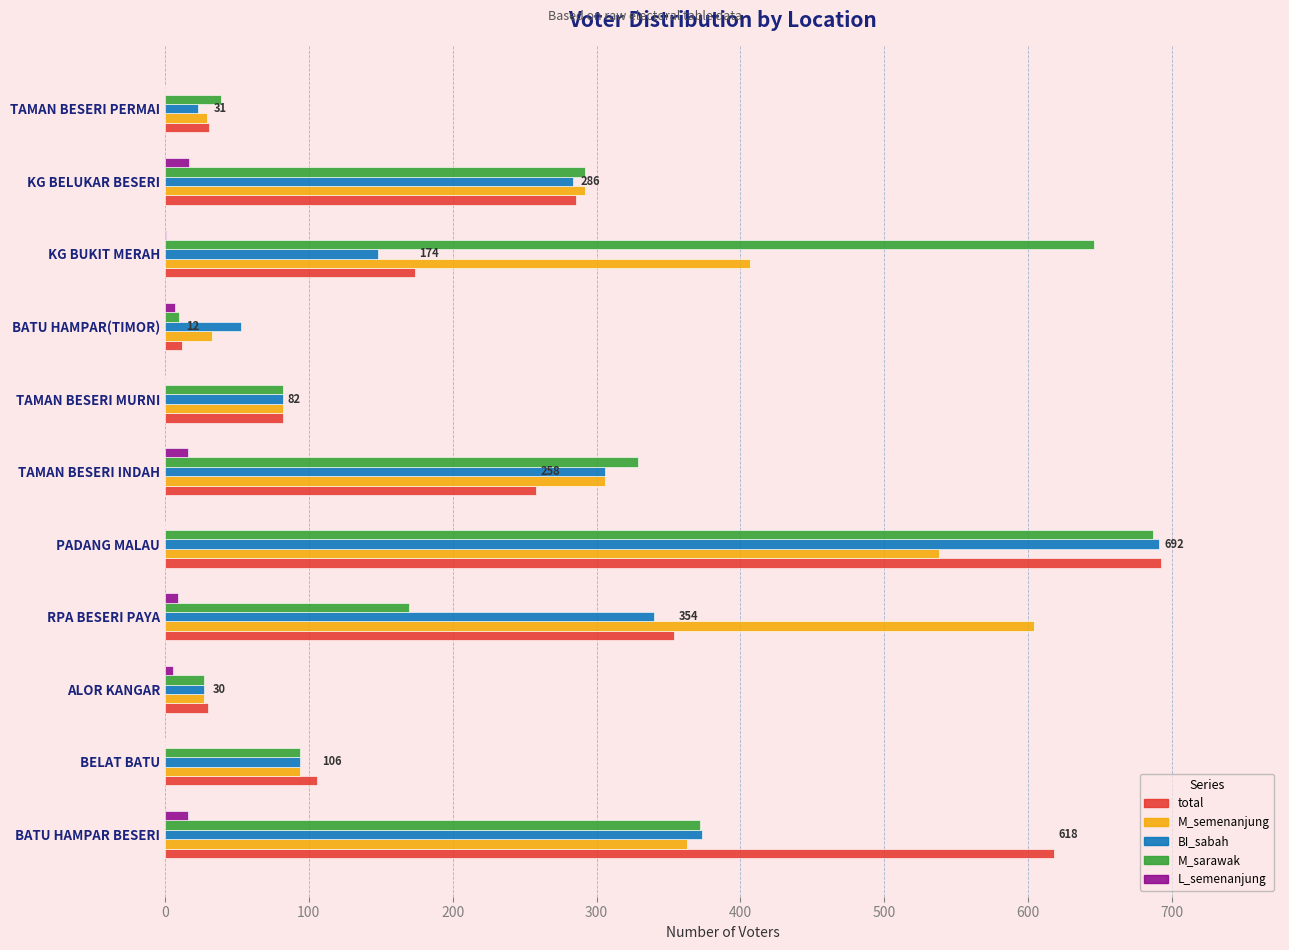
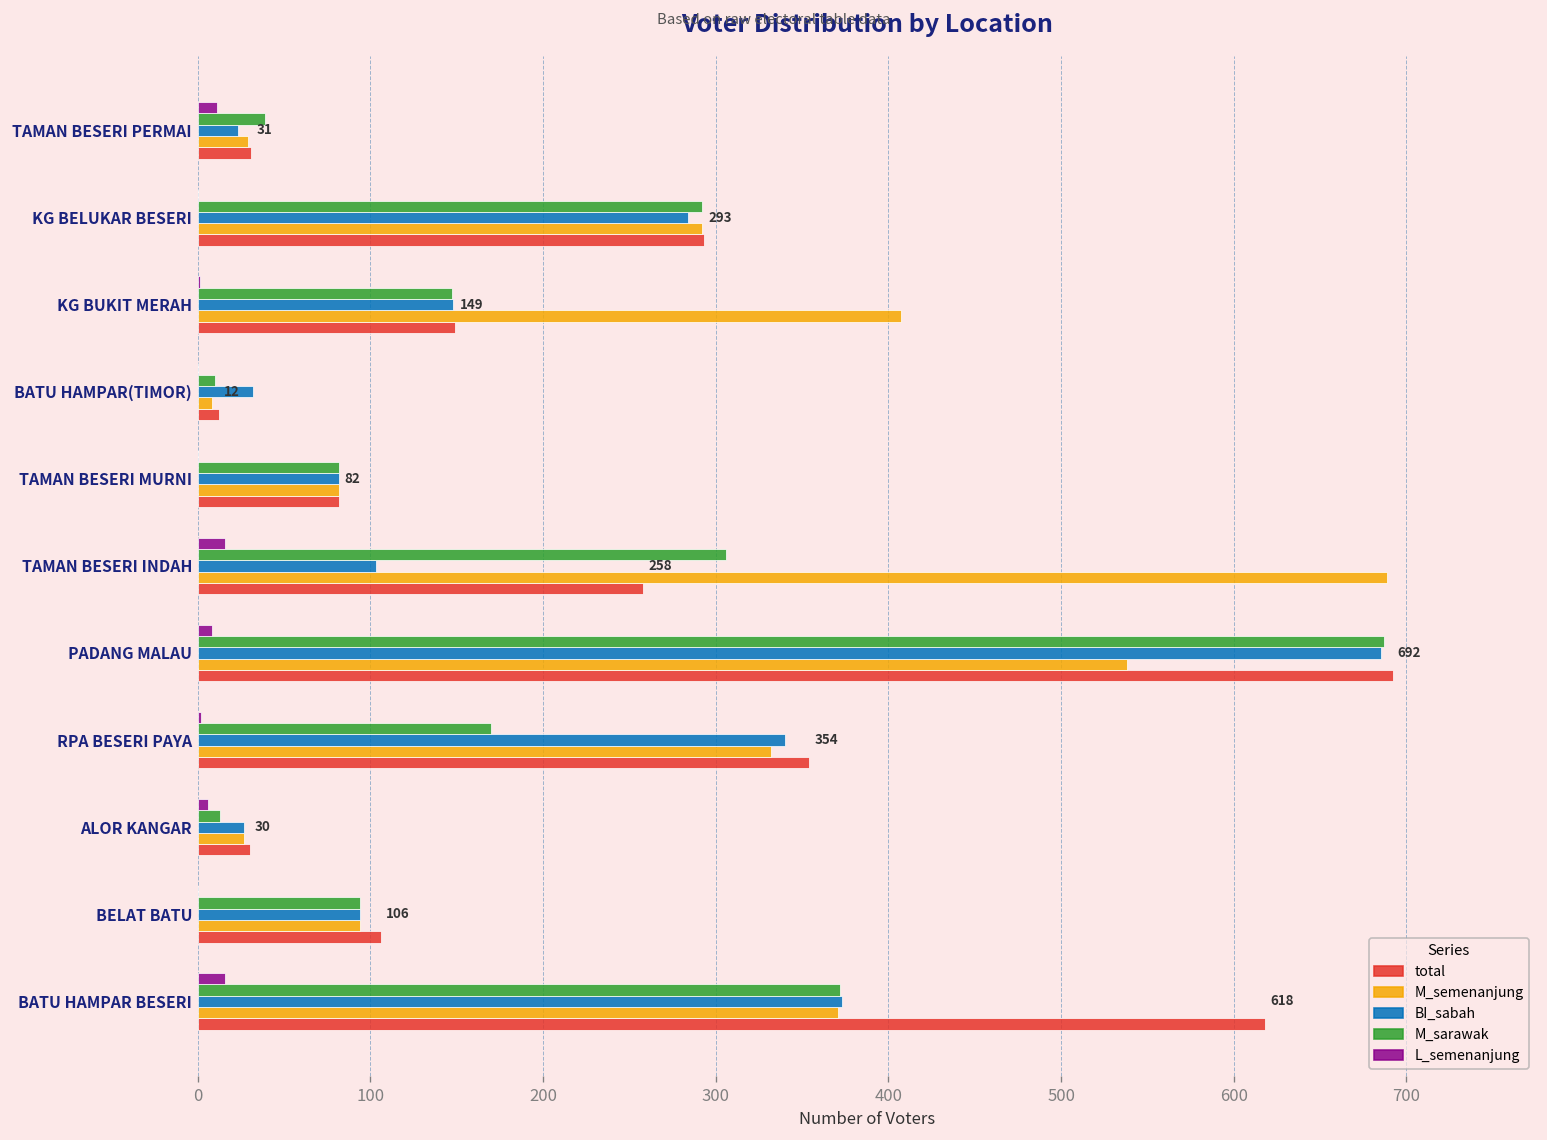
L_semenanjung, TAMAN BESERI PERMAI: 0 -> 11
L_semenanjung, KG BELUKAR BESERI: 17 -> 0
total, KG BELUKAR BESERI: 286 -> 293
M_sarawak, KG BUKIT MERAH: 646 -> 147
total, KG BUKIT MERAH: 174 -> 149
L_semenanjung, BATU HAMPAR(TIMOR): 7 -> 0
BI_sabah, BATU HAMPAR(TIMOR): 53 -> 32
M_semenanjung, BATU HAMPAR(TIMOR): 33 -> 8
M_sarawak, TAMAN BESERI INDAH: 329 -> 306
BI_sabah, TAMAN BESERI INDAH: 306 -> 103
M_semenanjung, TAMAN BESERI INDAH: 306 -> 689
L_semenanjung, PADANG MALAU: 0 -> 8
BI_sabah, PADANG MALAU: 691 -> 685
L_semenanjung, RPA BESERI PAYA: 9 -> 2
M_semenanjung, RPA BESERI PAYA: 604 -> 332
M_sarawak, ALOR KANGAR: 27 -> 13
M_semenanjung, BATU HAMPAR BESERI: 363 -> 371
